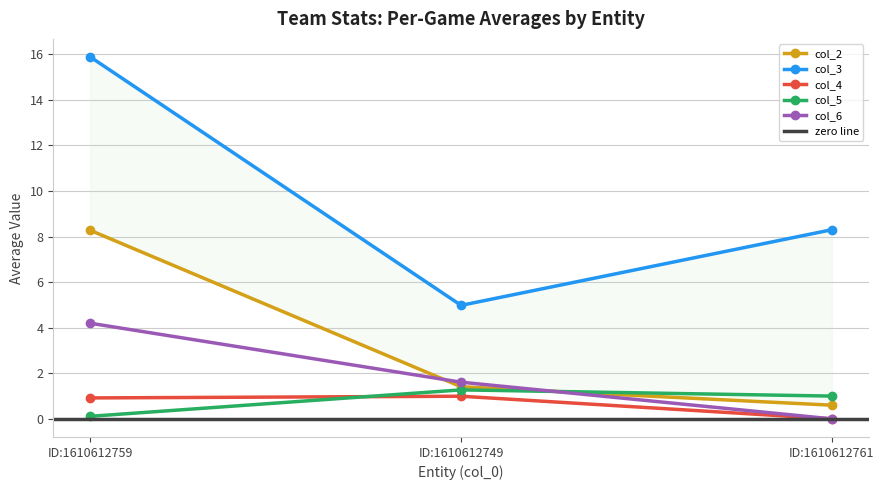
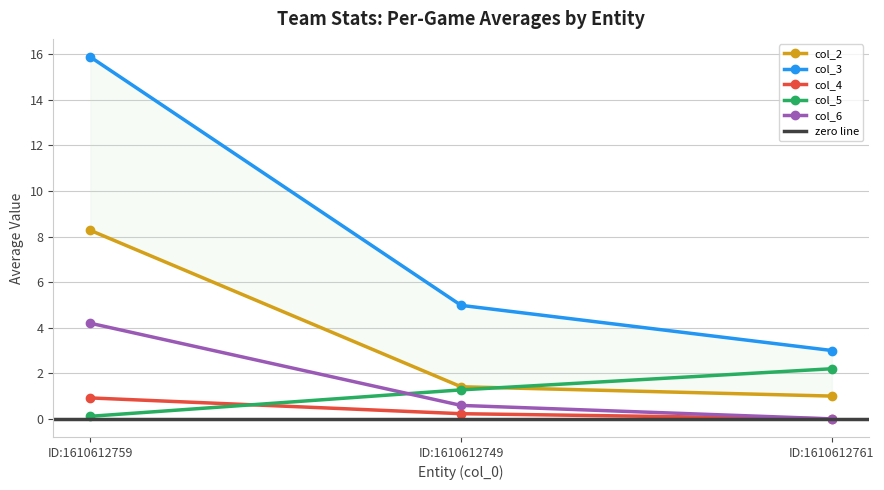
col_4, ID:1610612749: 1.0 -> 0.2
col_6, ID:1610612749: 1.6 -> 0.6
col_2, ID:1610612761: 0.6 -> 1.0
col_3, ID:1610612761: 8.3 -> 3.0
col_5, ID:1610612761: 1.0 -> 2.2
